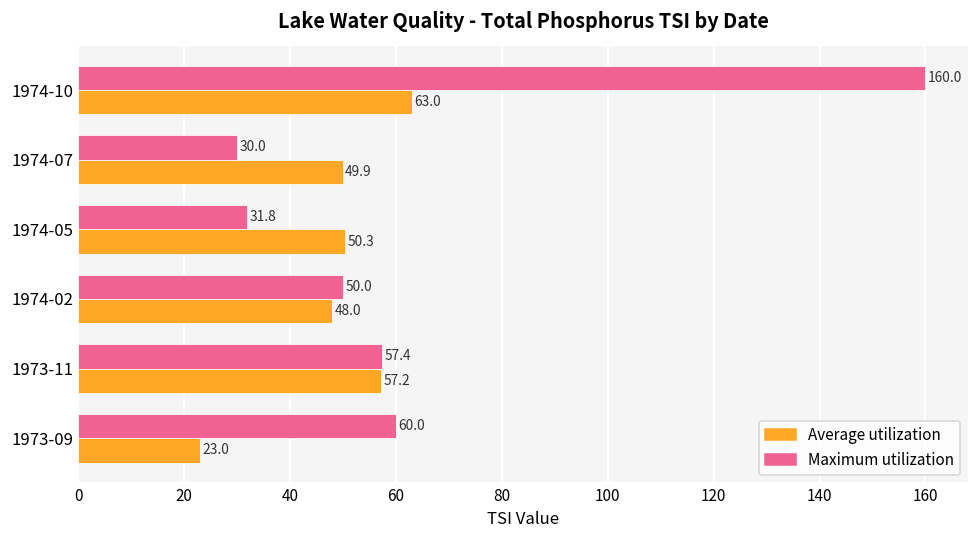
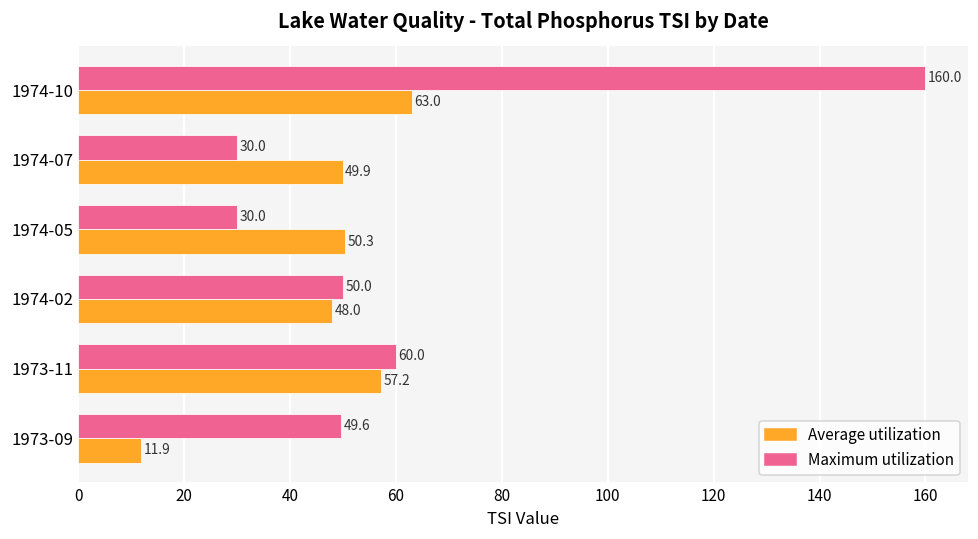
Maximum utilization, 1974-05: 31.8 -> 30.0
Maximum utilization, 1973-11: 57.4 -> 60.0
Maximum utilization, 1973-09: 60.0 -> 49.6
Average utilization, 1973-09: 23.0 -> 11.9
